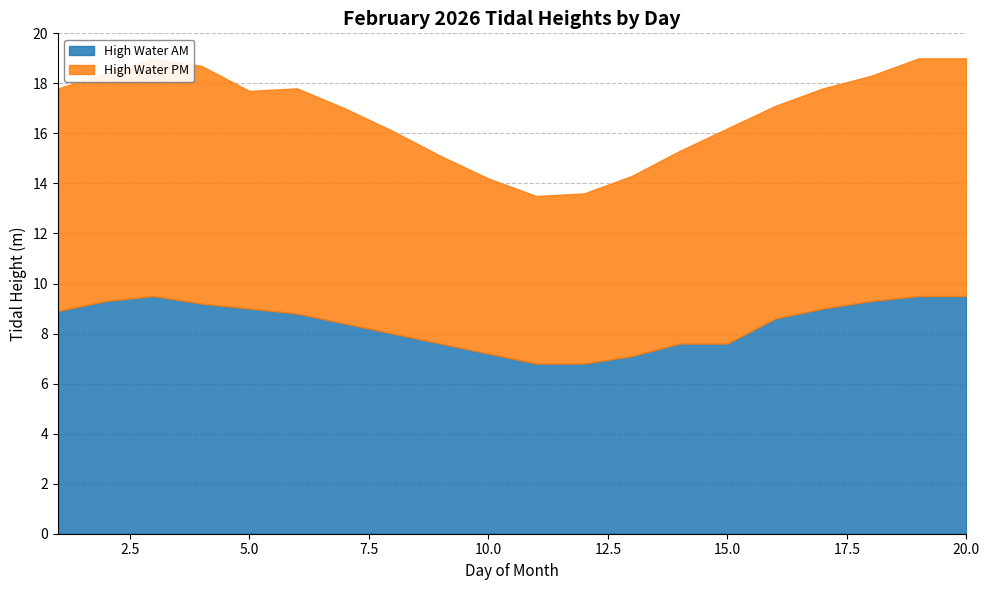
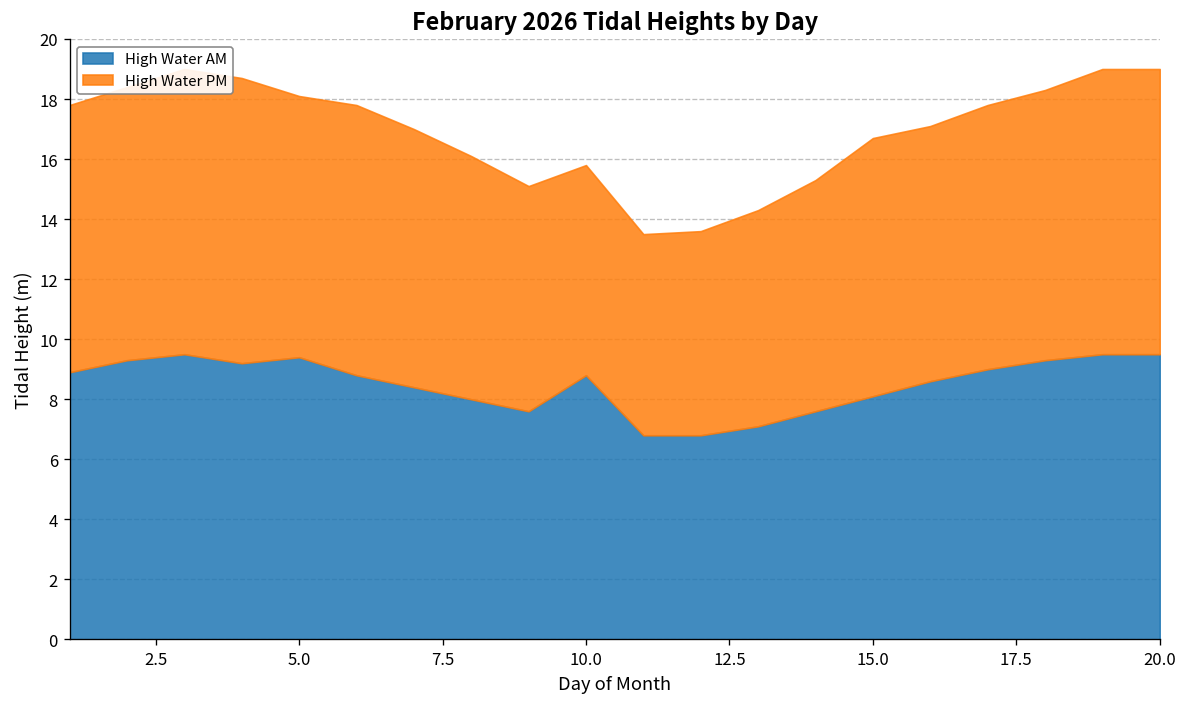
High Water AM, 5.0: 9.0 -> 9.4
High Water AM, 10.0: 7.2 -> 8.8
High Water AM, 15.0: 7.6 -> 8.1
